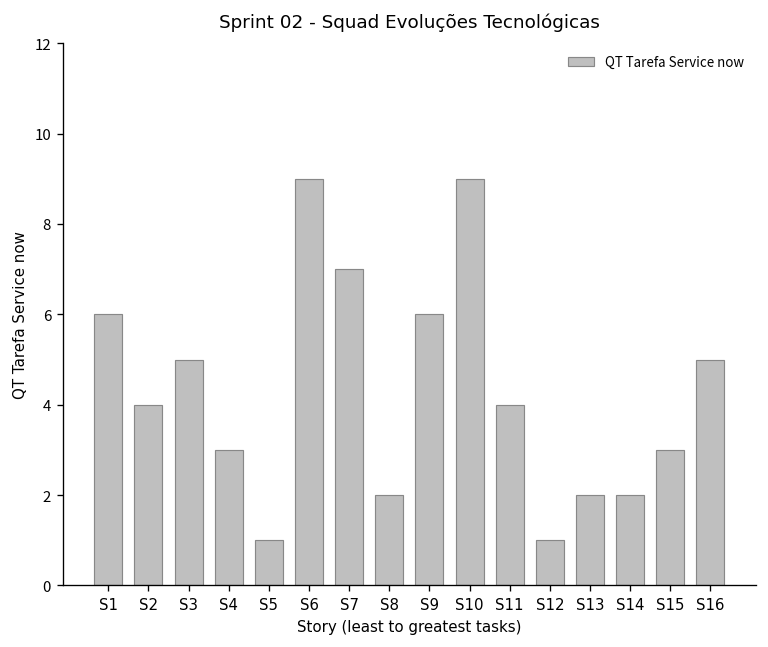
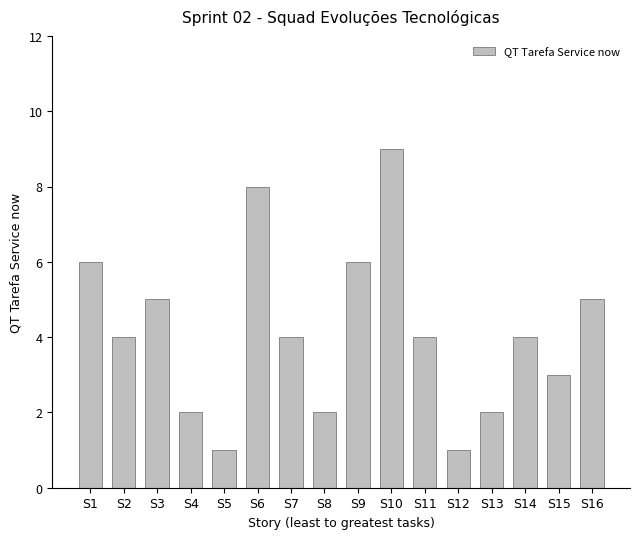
S4: 3 -> 2
S6: 9 -> 8
S7: 7 -> 4
S14: 2 -> 4
